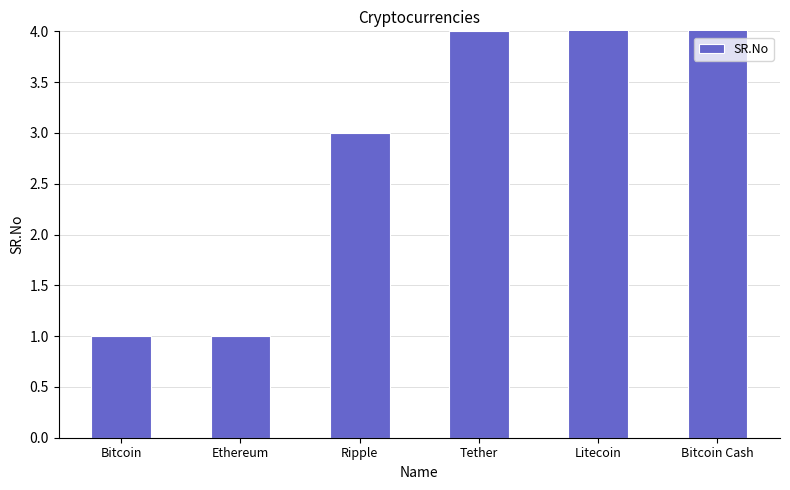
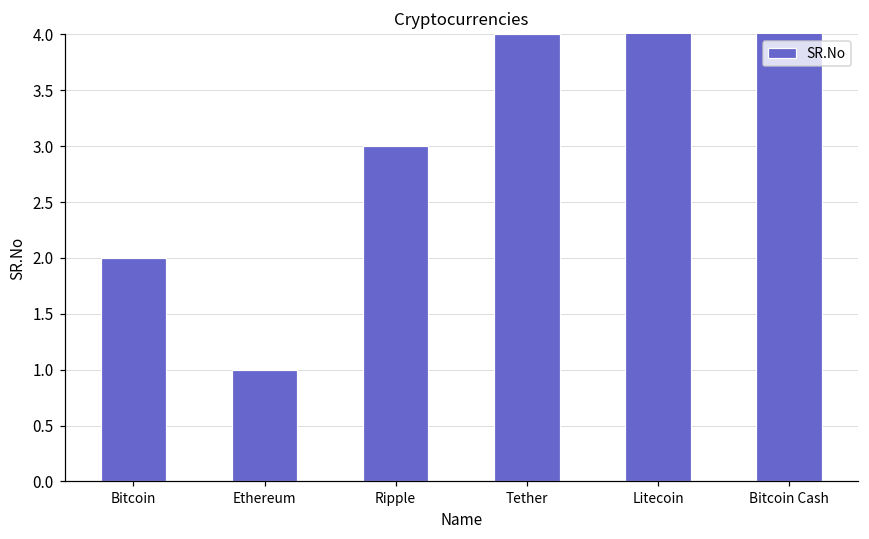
Bitcoin: 1 -> 2
